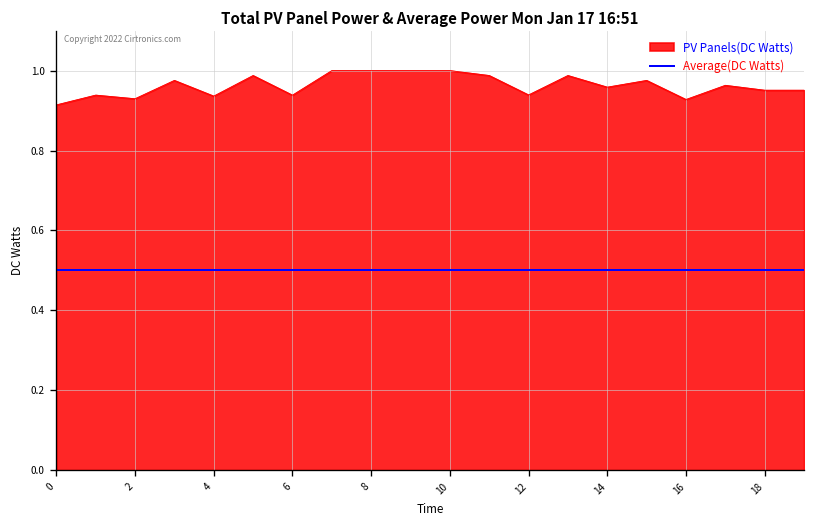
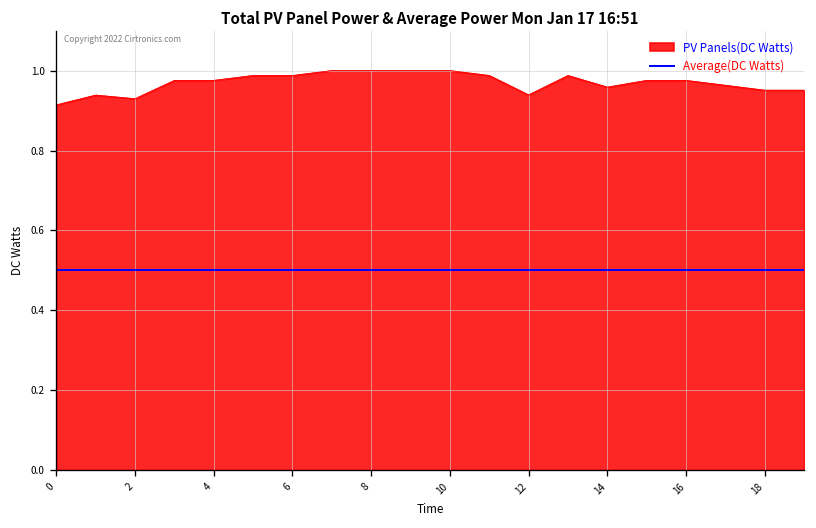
4: 0.94 -> 0.98
6: 0.94 -> 0.99
16: 0.93 -> 0.98
